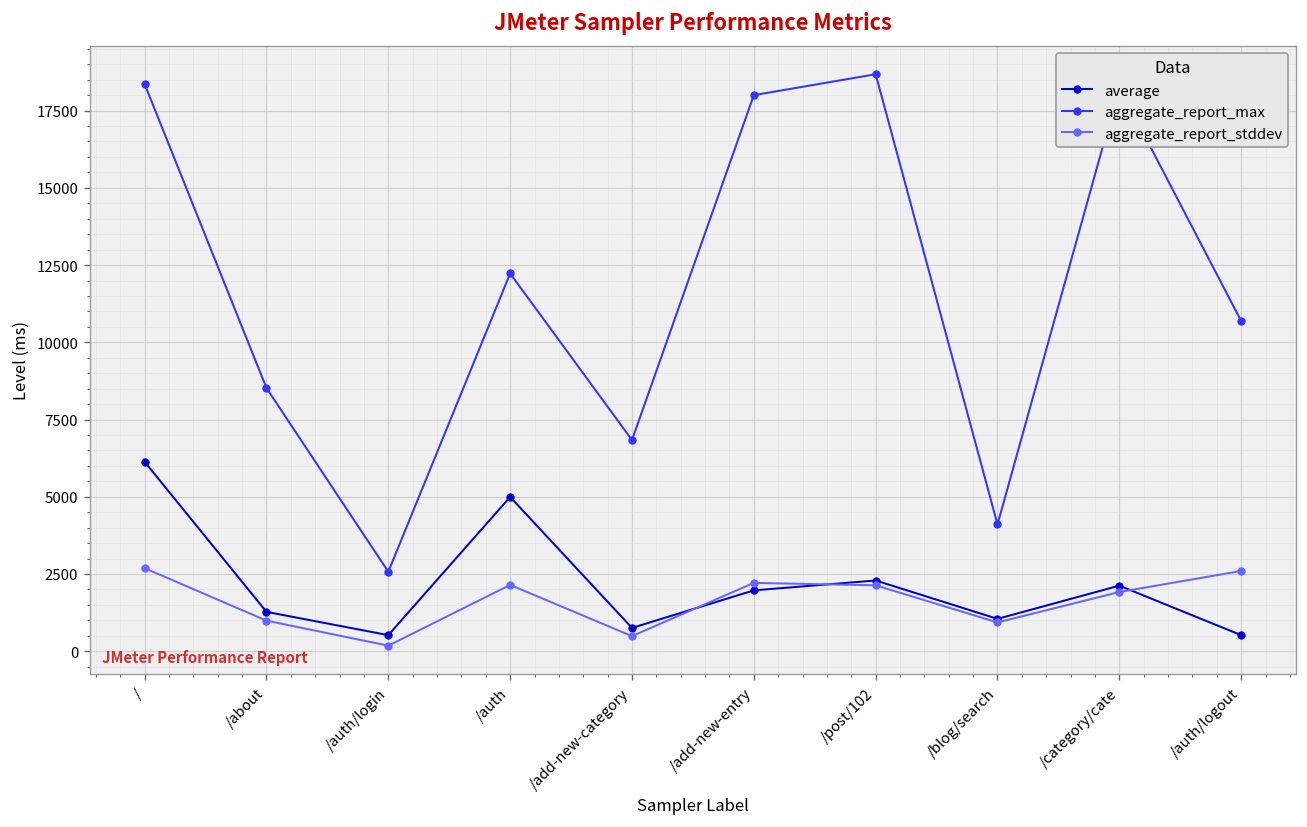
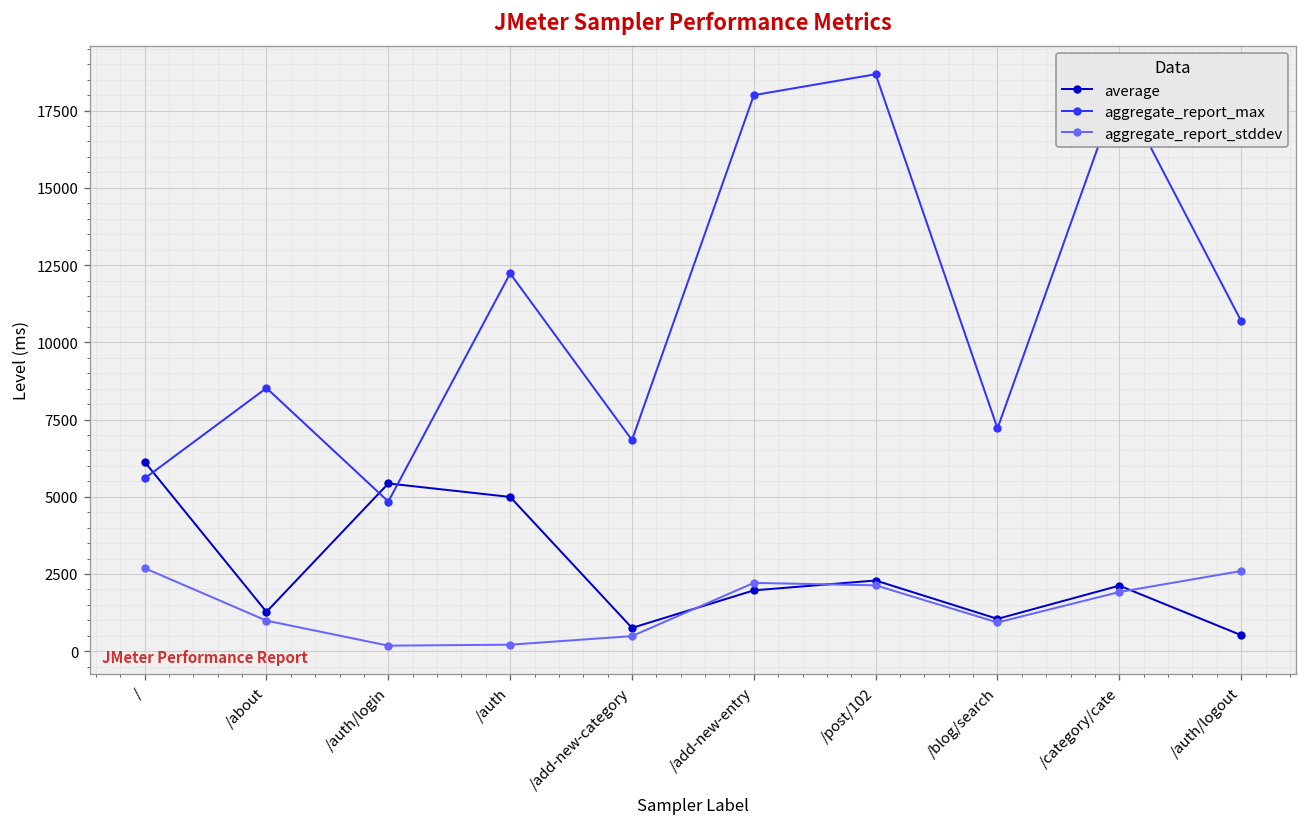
aggregate_report_max, /: 18400 -> 5600
average, /auth/login: 500 -> 5400
aggregate_report_max, /auth/login: 2600 -> 4800
aggregate_report_stddev, /auth: 2100 -> 200
aggregate_report_max, /blog/search: 4100 -> 7200
